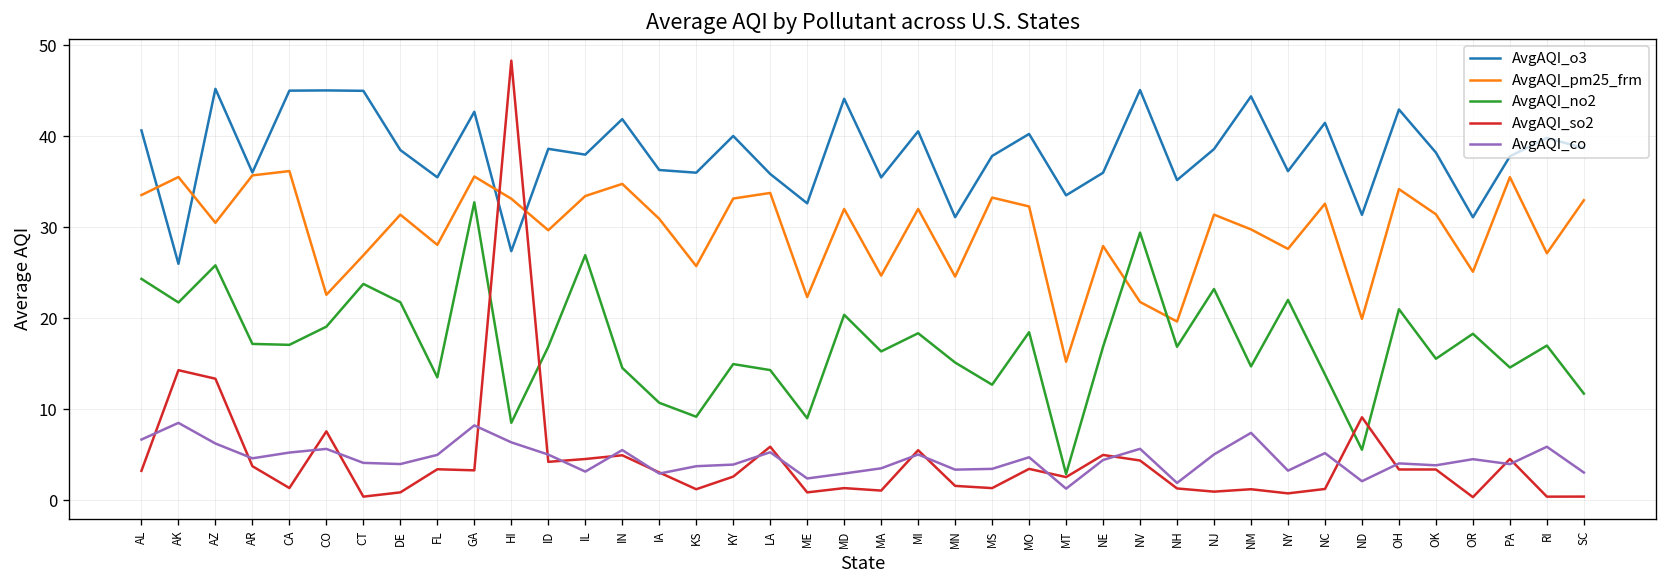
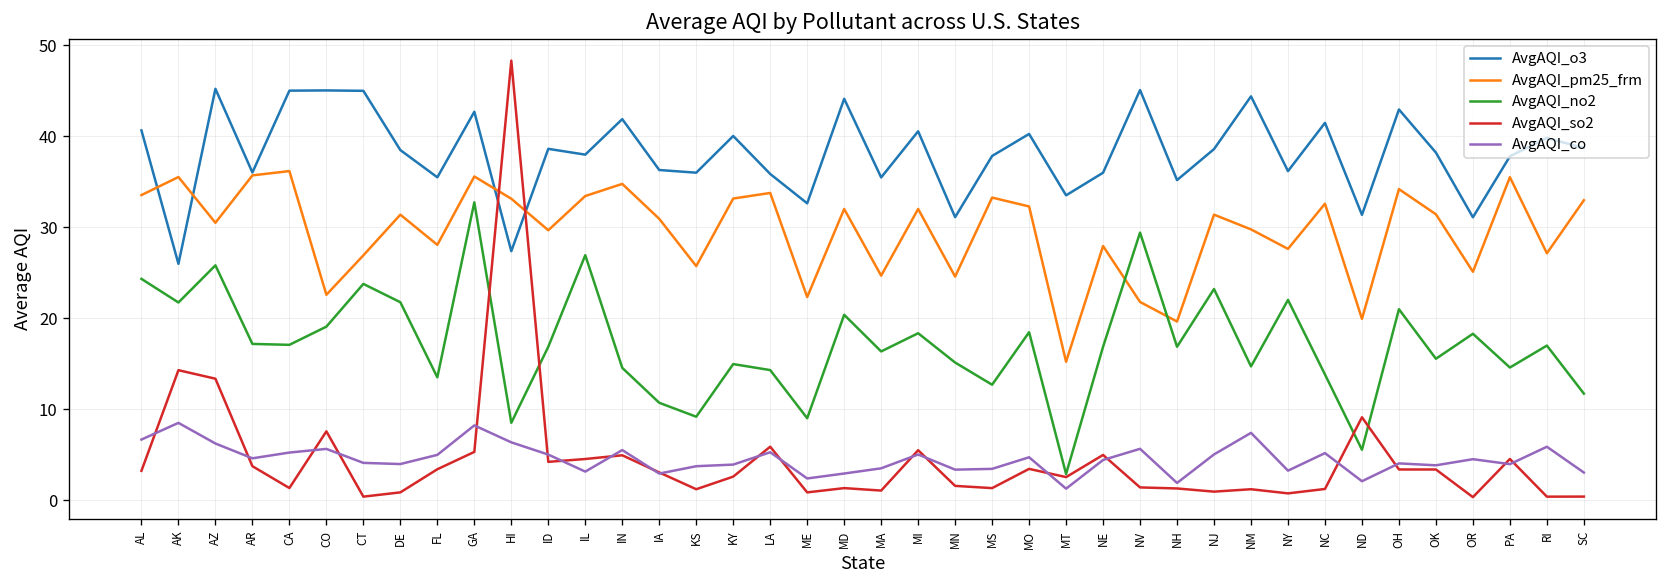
AvgAQI_so2, GA: 3 -> 5
AvgAQI_so2, NV: 4 -> 1
